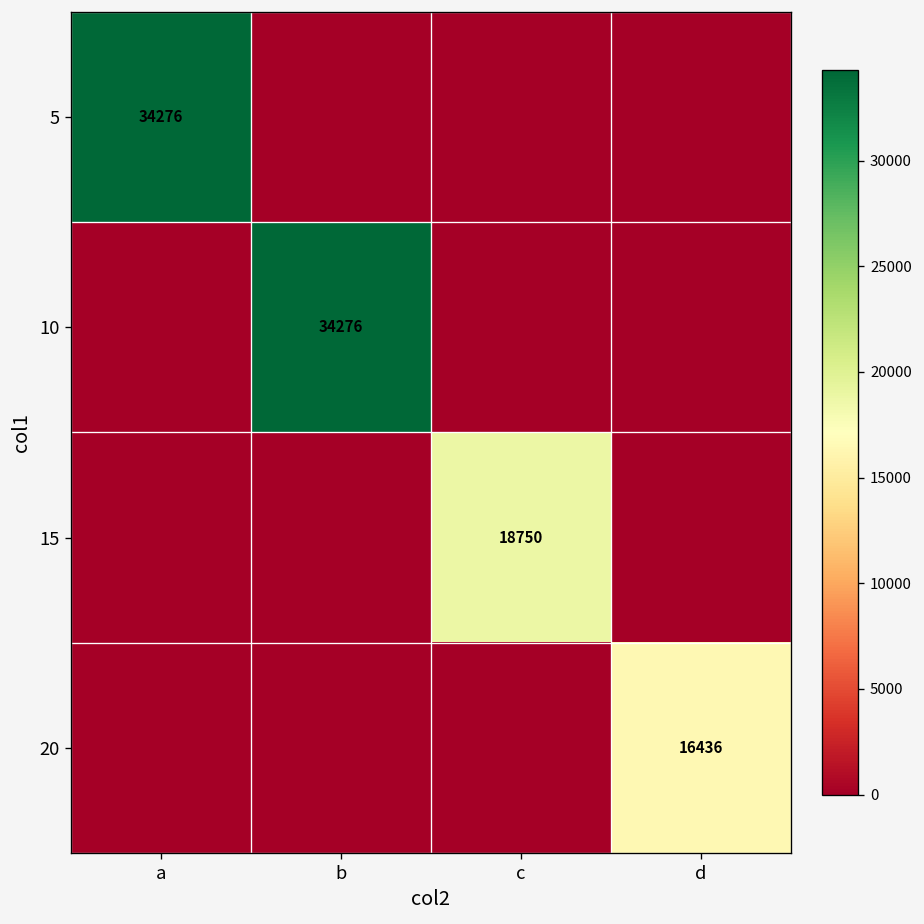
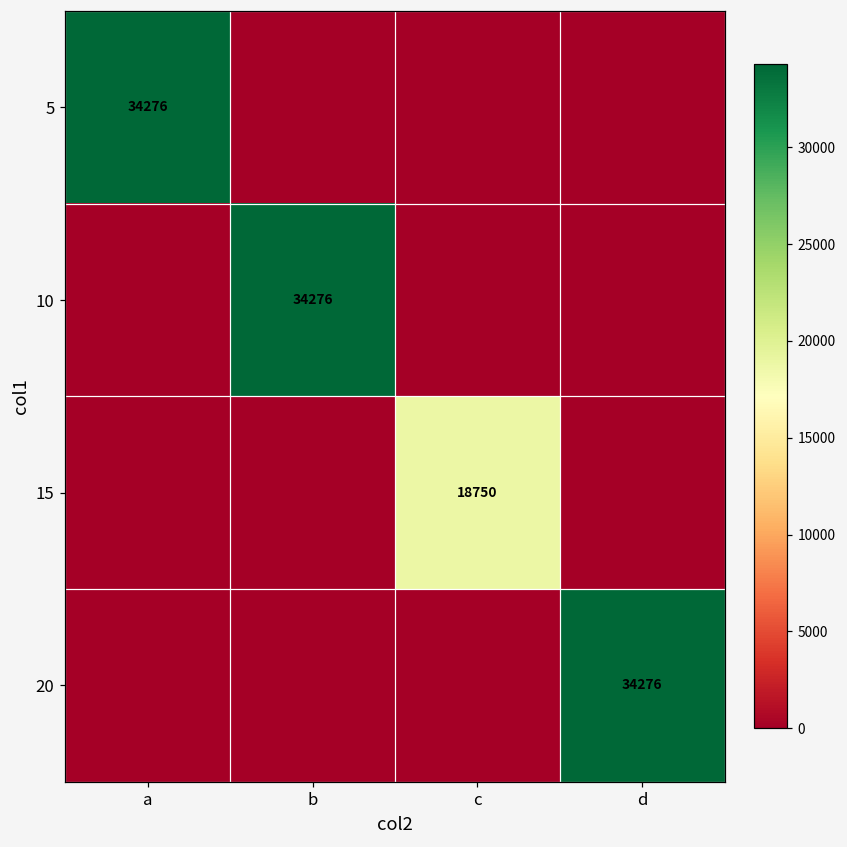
20, d: 16436 -> 34276
